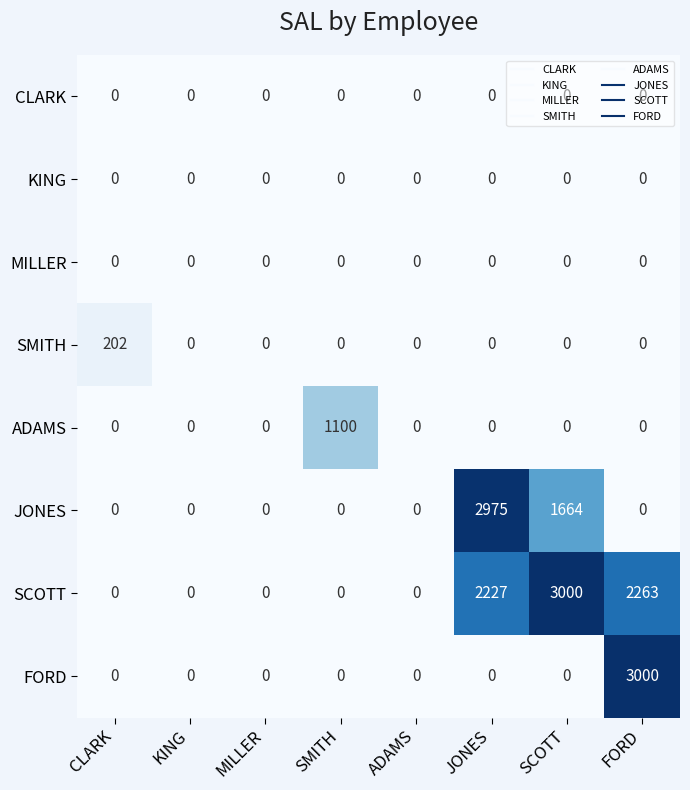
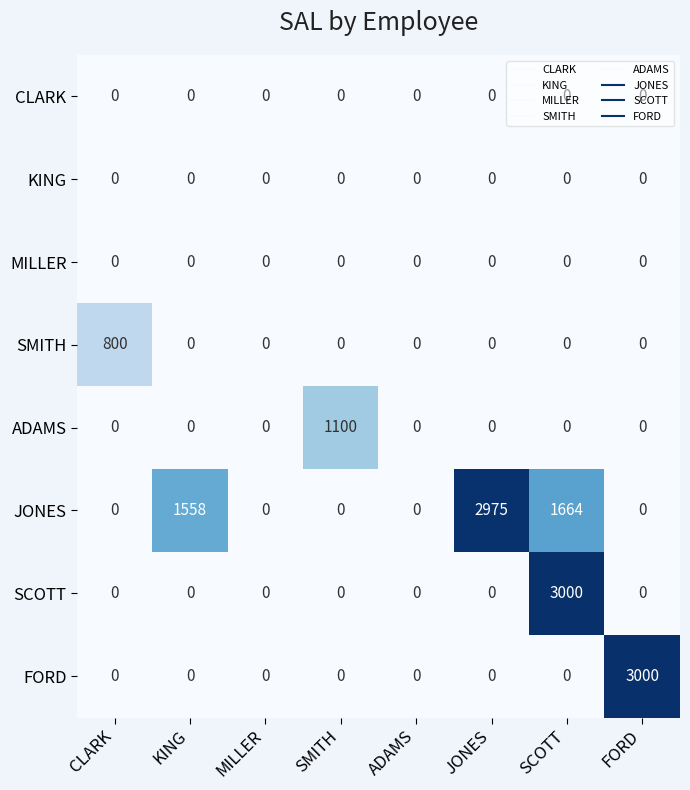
SMITH, CLARK: 202 -> 800
JONES, KING: 0 -> 1558
SCOTT, JONES: 2227 -> 0
SCOTT, FORD: 2263 -> 0
